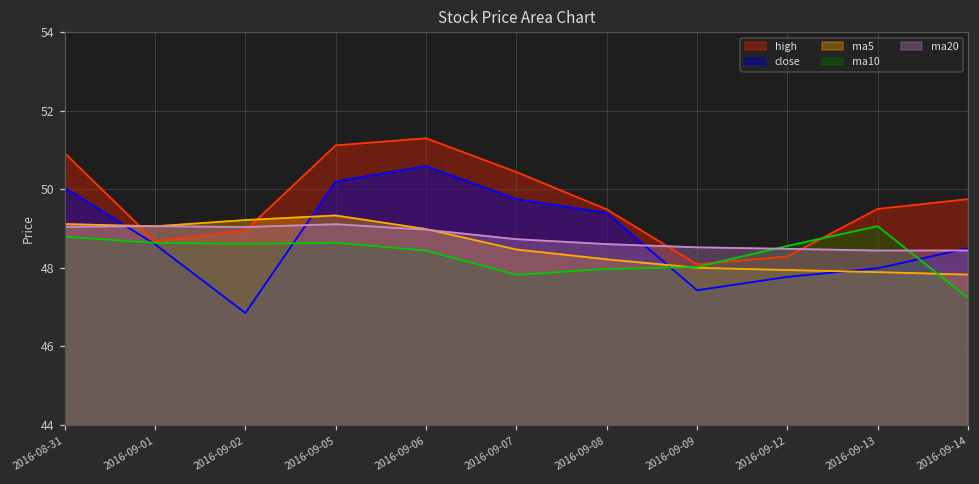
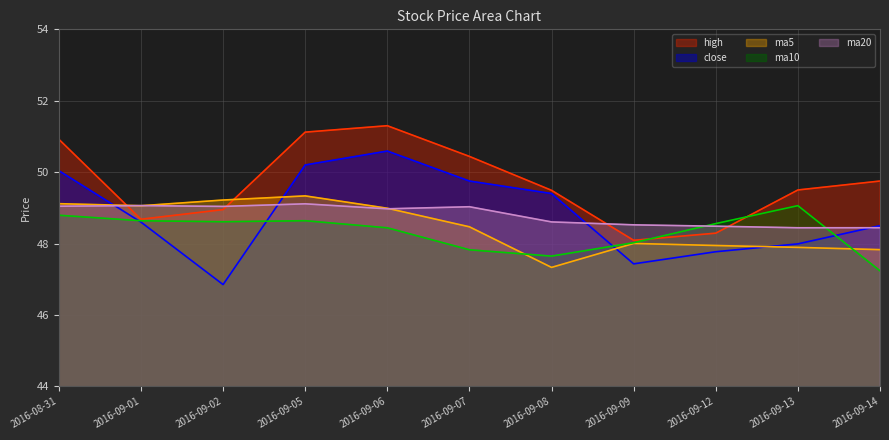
ma20, 2016-09-07: 48.7 -> 49.0
ma5, 2016-09-08: 48.2 -> 47.3
ma10, 2016-09-08: 48.0 -> 47.6
